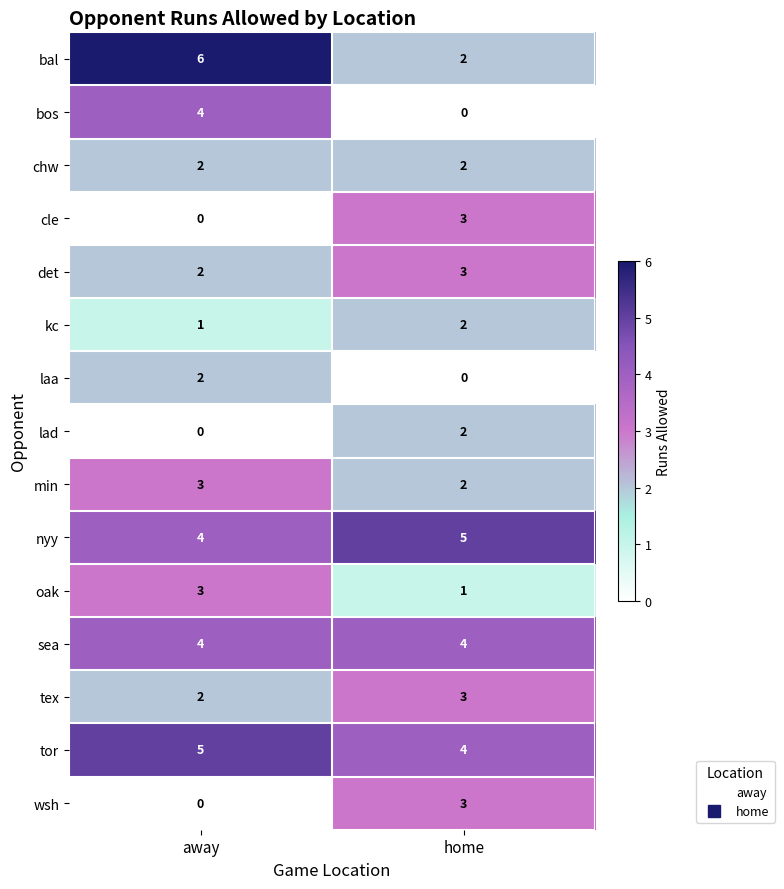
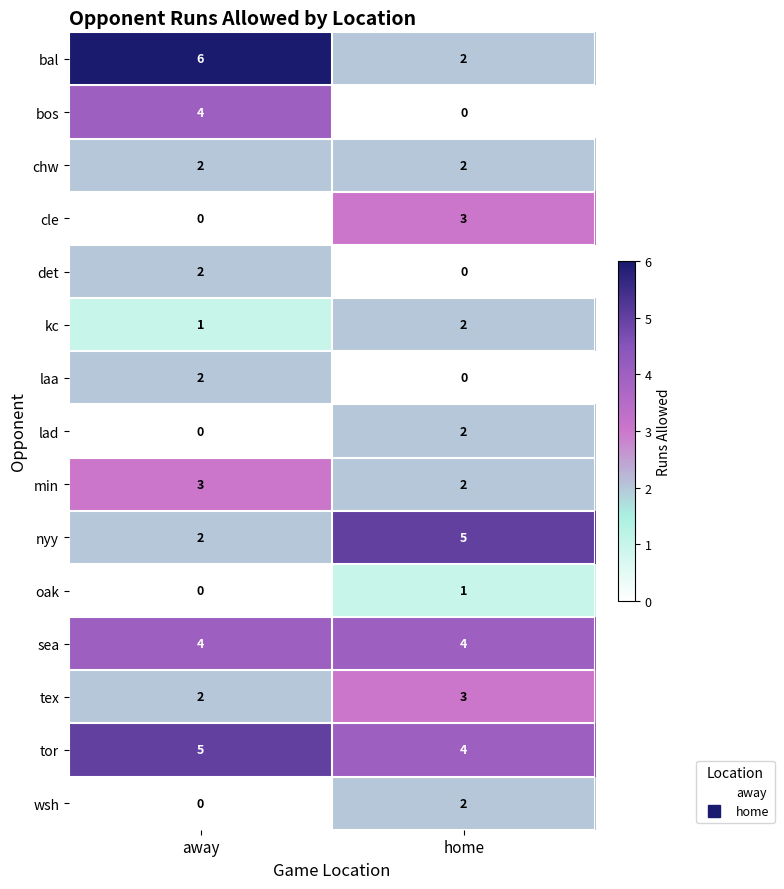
det, home: 3 -> 0
nyy, away: 4 -> 2
oak, away: 3 -> 0
wsh, home: 3 -> 2
